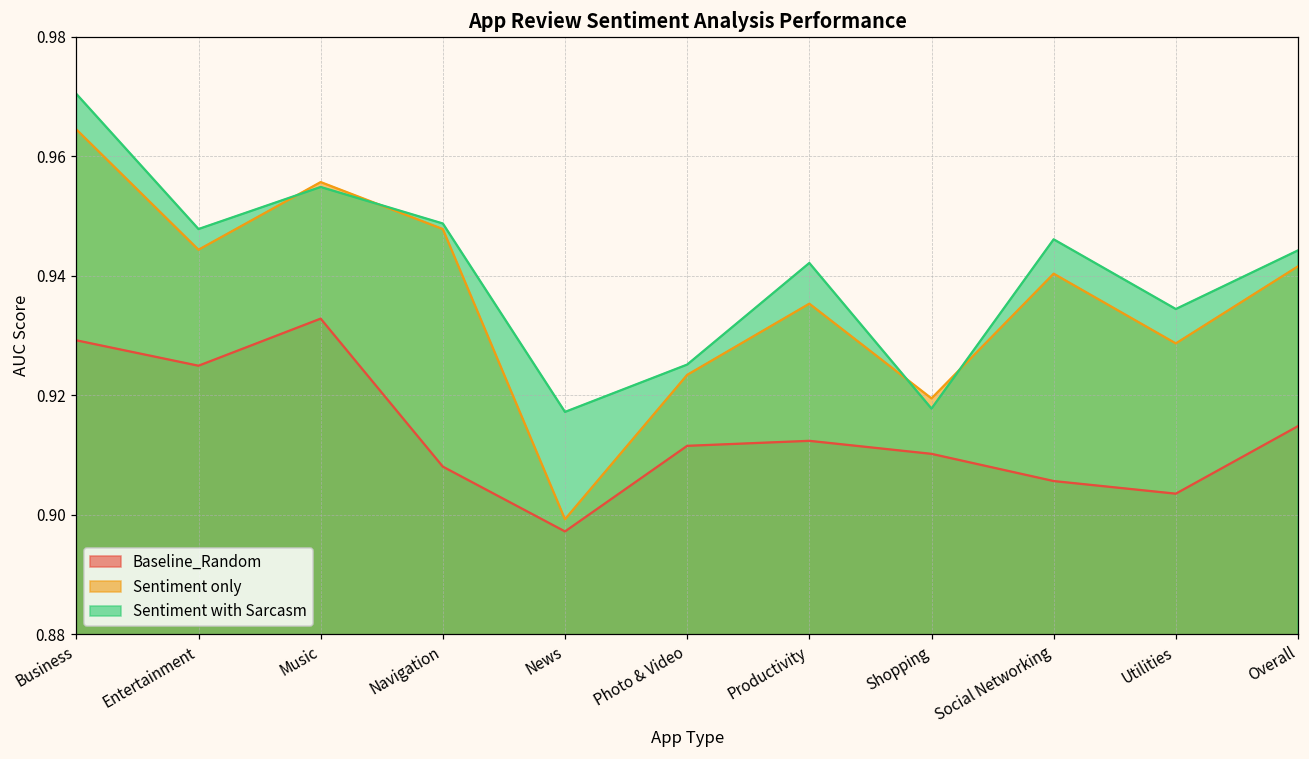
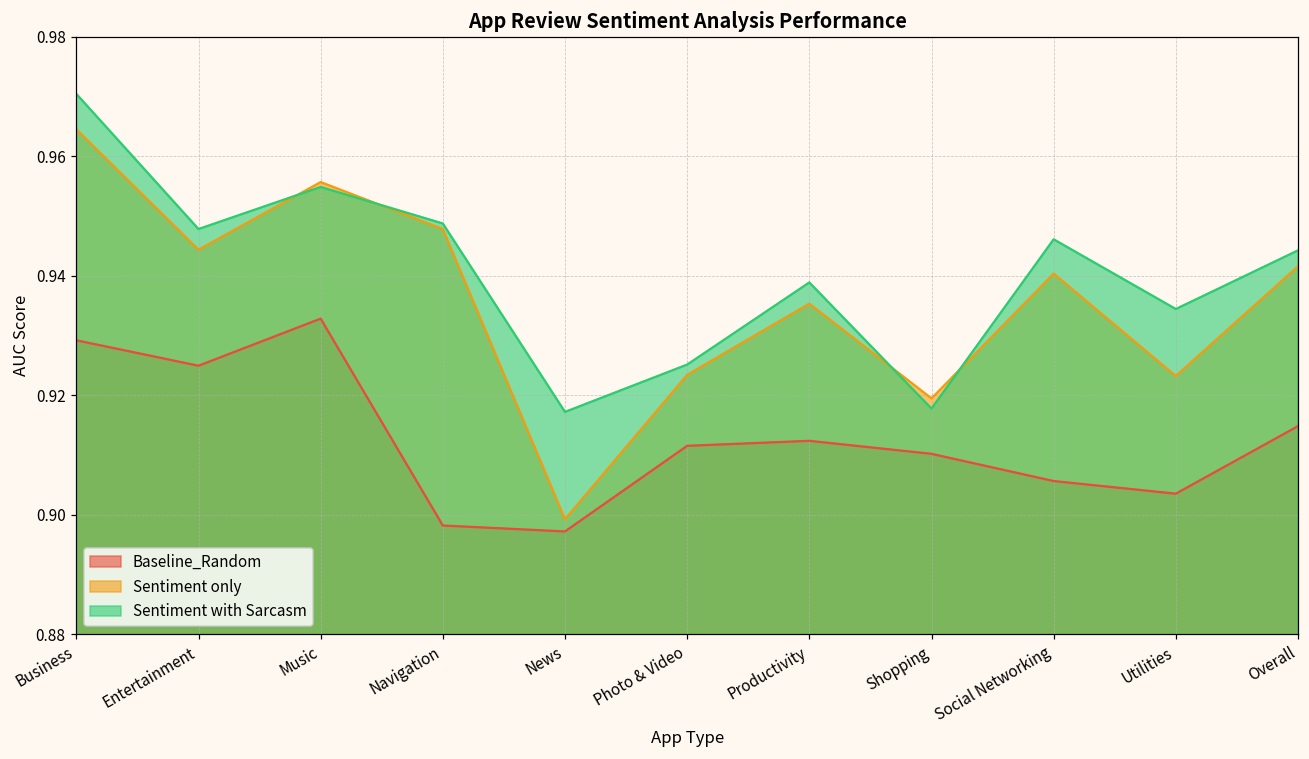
Baseline_Random, Navigation: 0.908 -> 0.898
Sentiment with Sarcasm, Productivity: 0.942 -> 0.939
Sentiment only, Utilities: 0.929 -> 0.923
